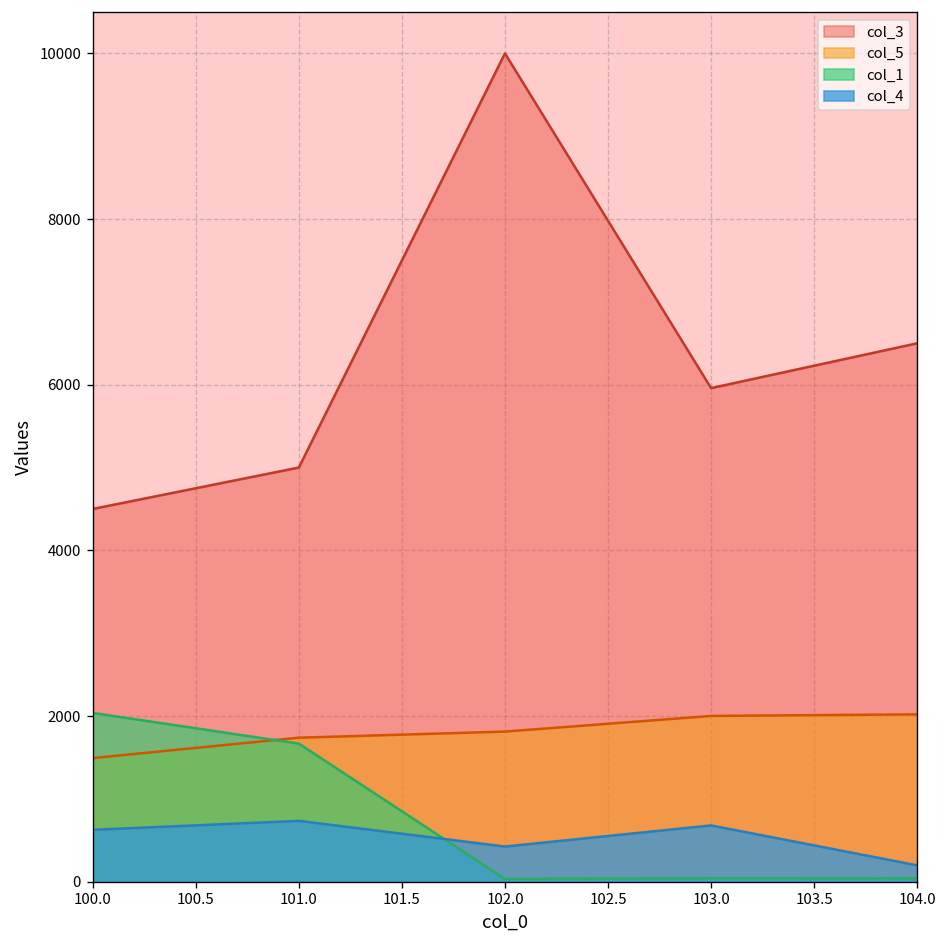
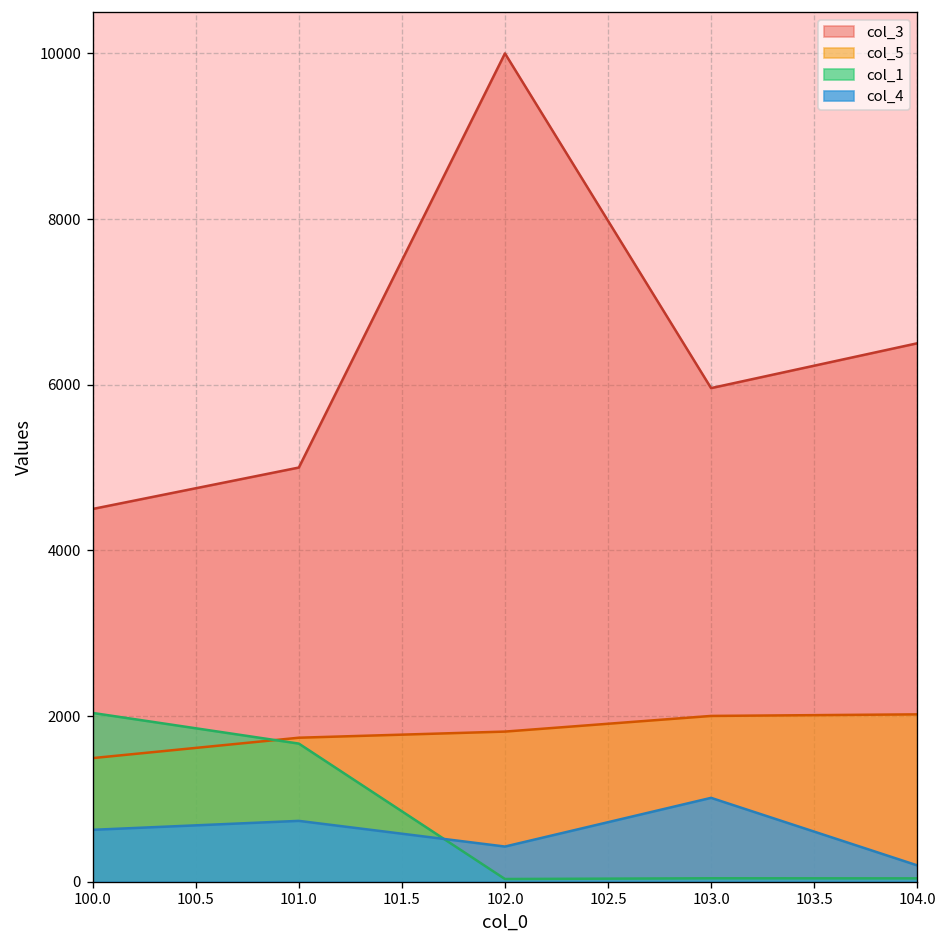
col_4, 103.0: 700 -> 1000
